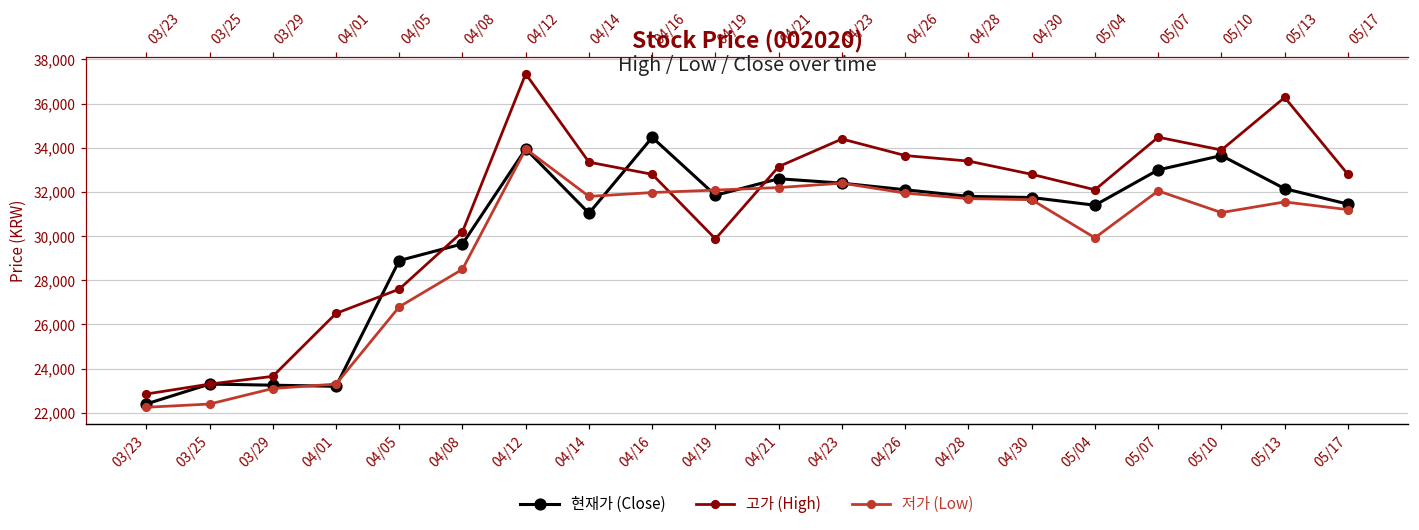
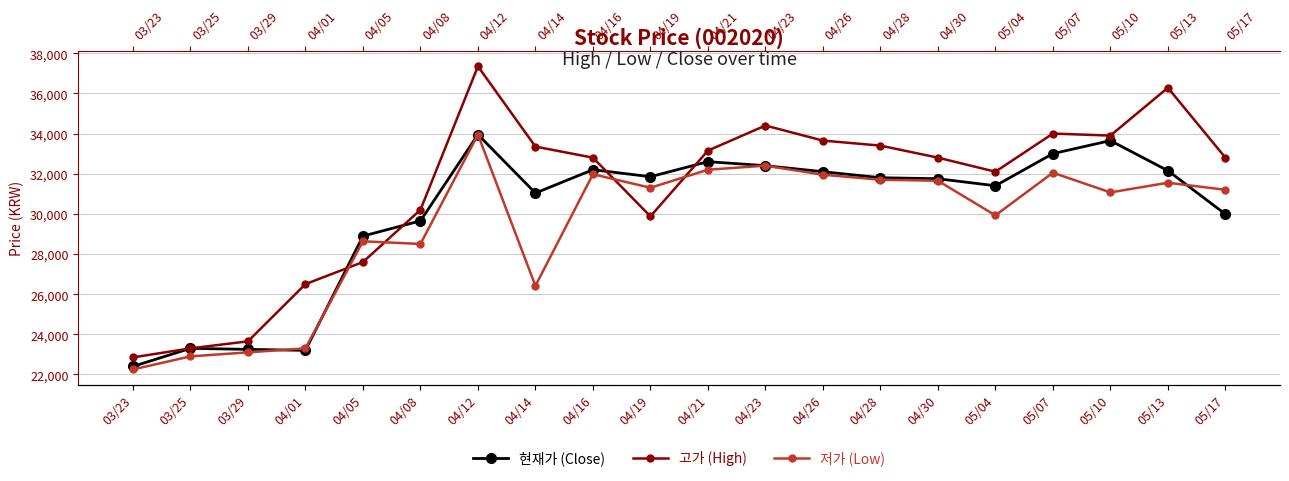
저가 (Low), 03/25: 22,400 -> 22,900
저가 (Low), 04/05: 26,800 -> 28,600
저가 (Low), 04/14: 31,800 -> 26,400
현재가 (Close), 04/16: 34,500 -> 32,200
저가 (Low), 04/19: 32,100 -> 31,300
고가 (High), 05/07: 34,500 -> 34,000
현재가 (Close), 05/17: 31,500 -> 30,000
